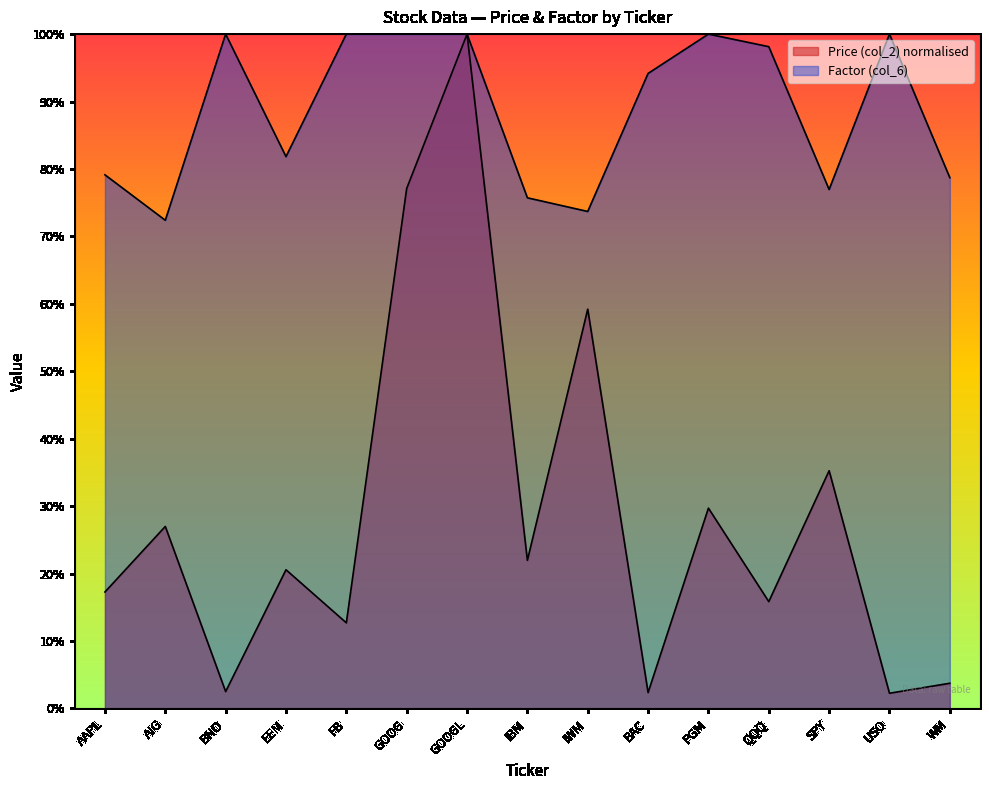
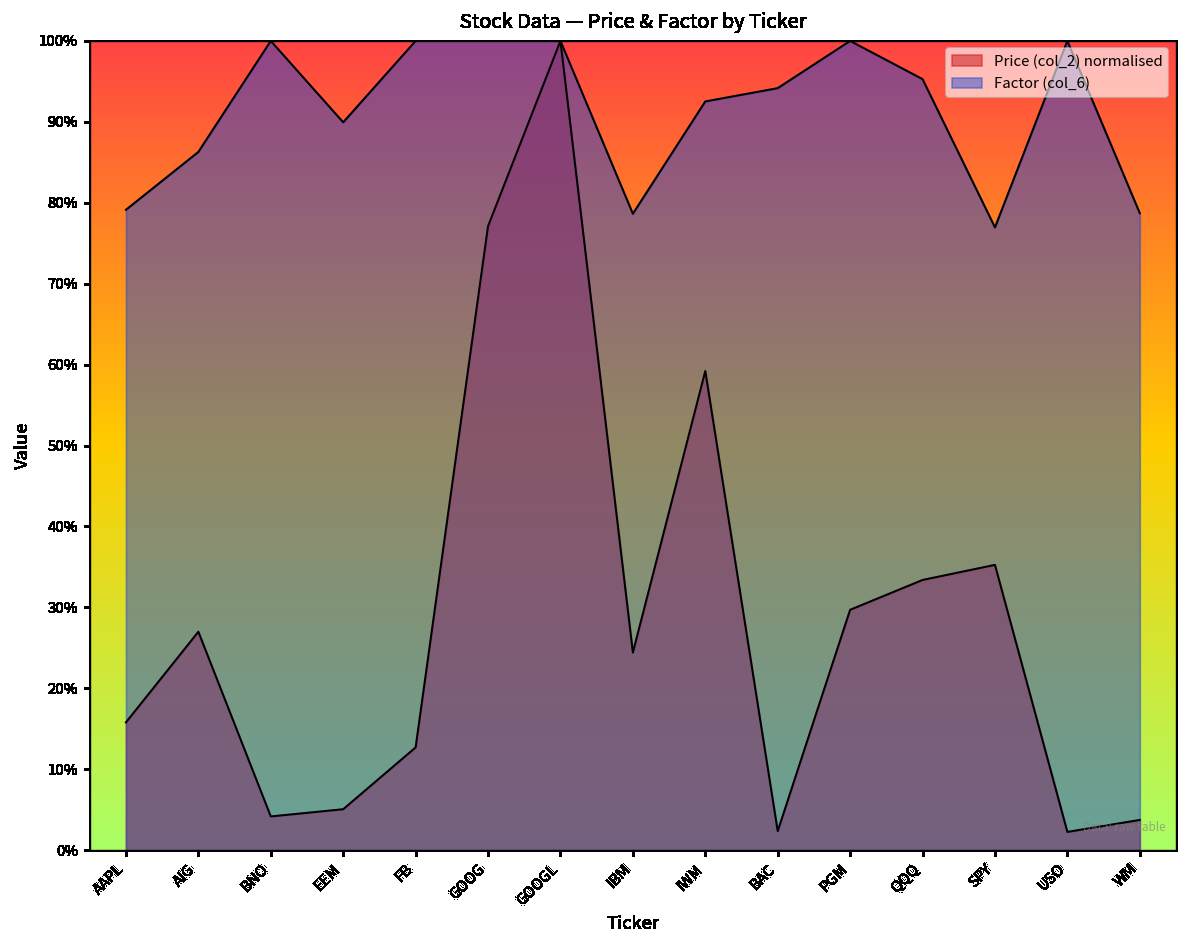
Price (col_2) normalised, AAPL: 17% -> 16%
Factor (col_6), AIG: 72% -> 86%
Price (col_2) normalised, BNO: 3% -> 4%
Price (col_2) normalised, EEM: 21% -> 5%
Factor (col_6), EEM: 82% -> 90%
Price (col_2) normalised, IBM: 22% -> 24%
Factor (col_6), IBM: 76% -> 79%
Factor (col_6), IWM: 74% -> 93%
Price (col_2) normalised, QQQ: 16% -> 33%
Factor (col_6), QQQ: 98% -> 95%
